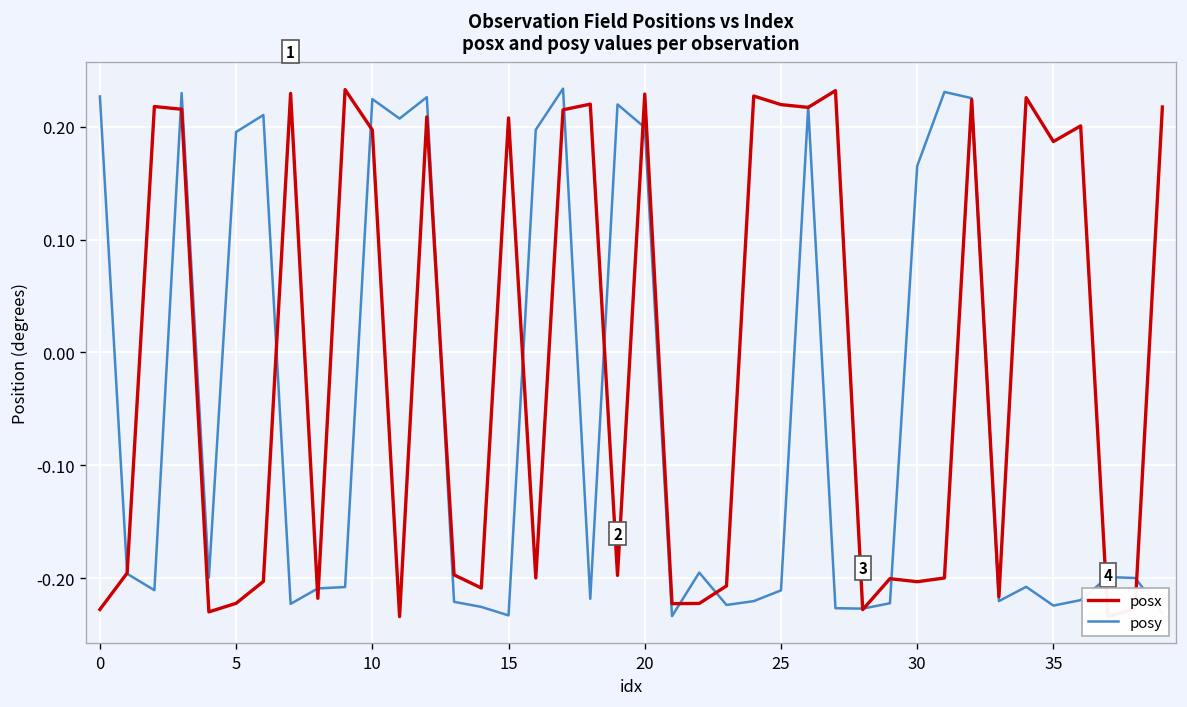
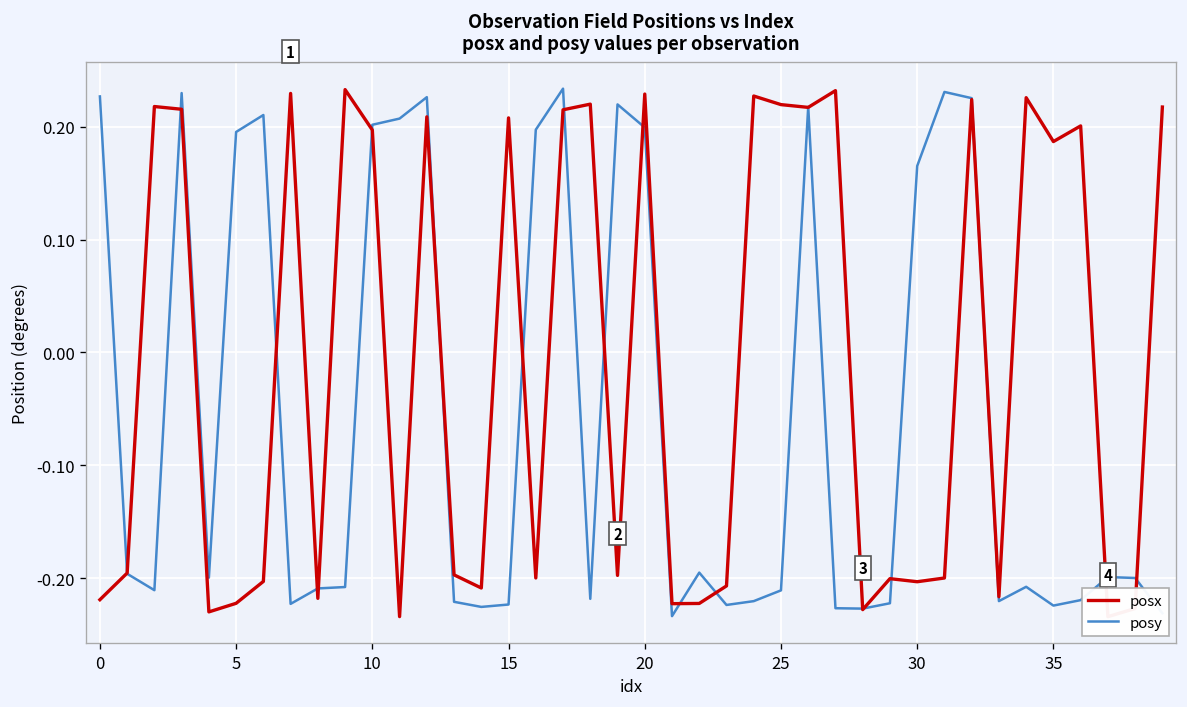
posx, 0: -0.23 -> -0.22
posy, 10: 0.22 -> 0.20
posy, 15: -0.23 -> -0.22
